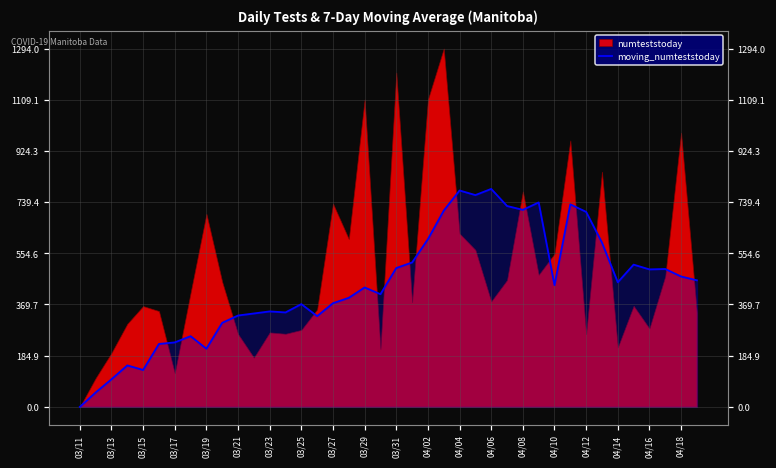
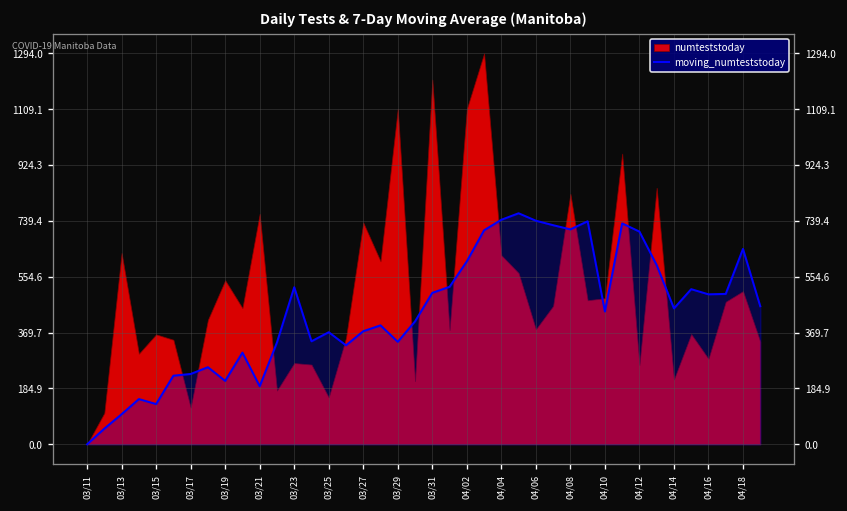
numteststoday, 03/13: 200 -> 630
numteststoday, 03/19: 700 -> 540
moving_numteststoday, 03/21: 330 -> 190
numteststoday, 03/21: 260 -> 760
moving_numteststoday, 03/23: 340 -> 520
numteststoday, 03/25: 280 -> 160
moving_numteststoday, 03/29: 430 -> 340
moving_numteststoday, 04/04: 780 -> 740
moving_numteststoday, 04/06: 790 -> 740
numteststoday, 04/08: 780 -> 830
numteststoday, 04/10: 550 -> 480
moving_numteststoday, 04/18: 470 -> 650
numteststoday, 04/18: 990 -> 510
